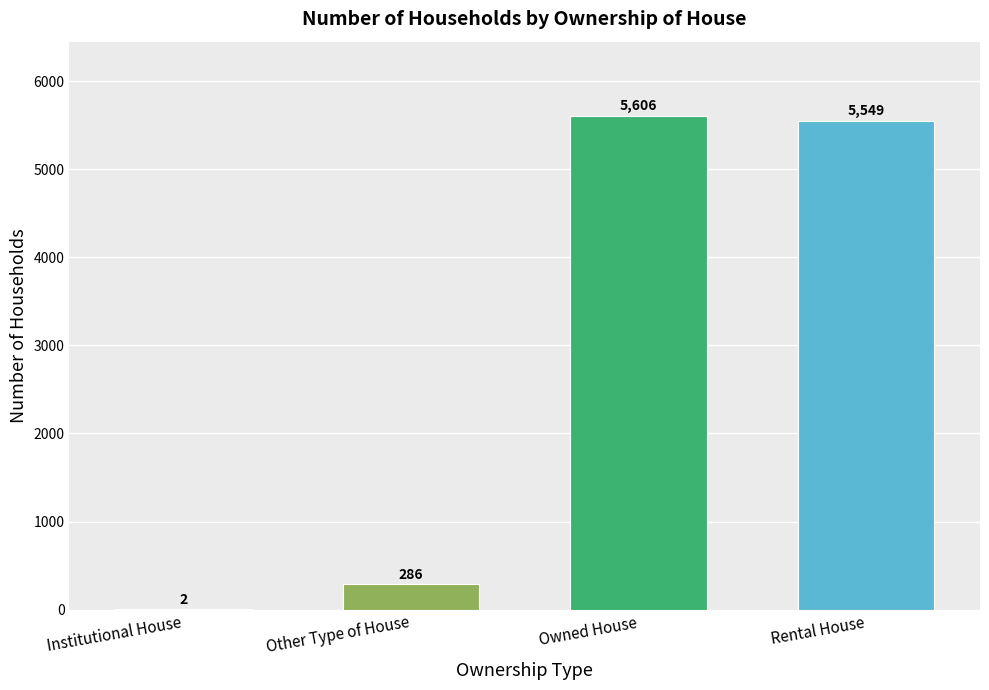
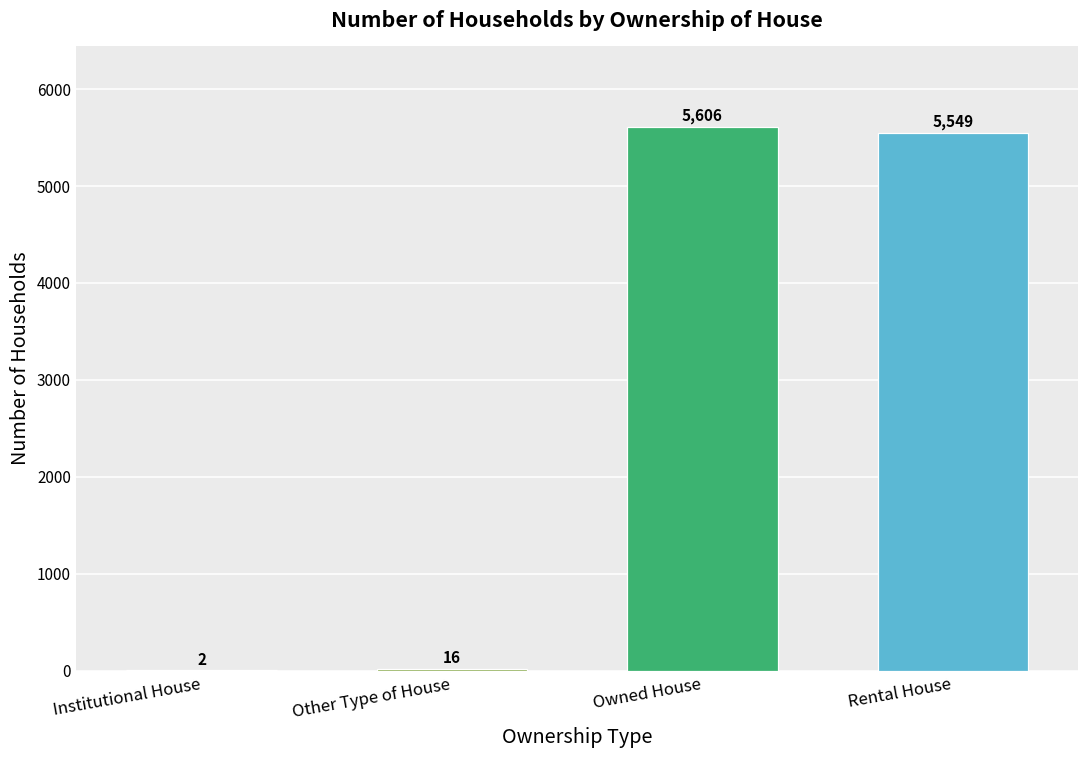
Other Type of House: 286 -> 16
